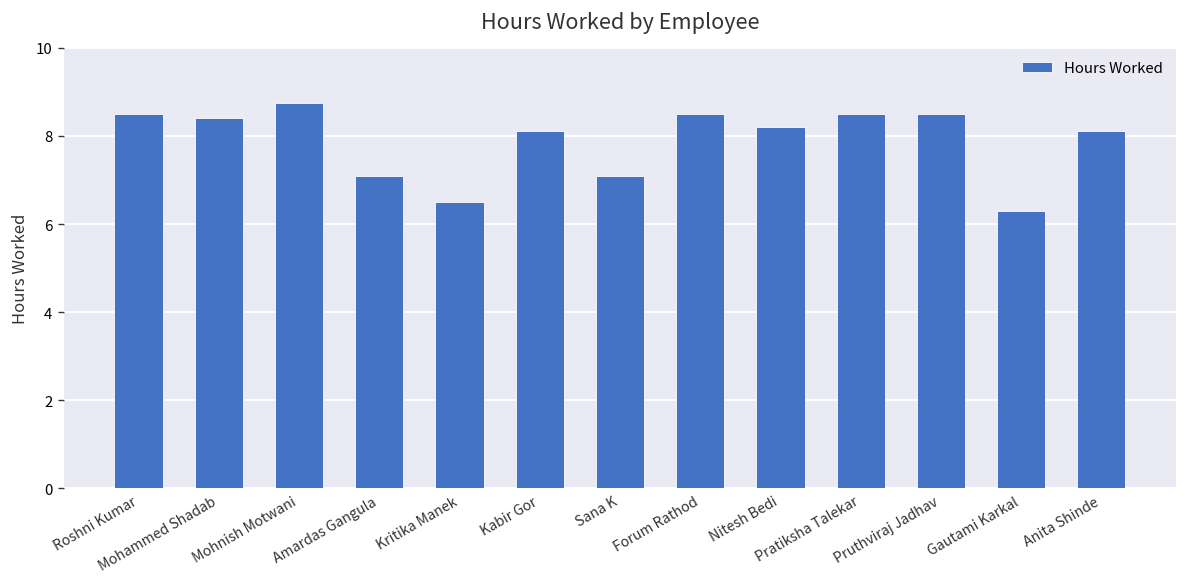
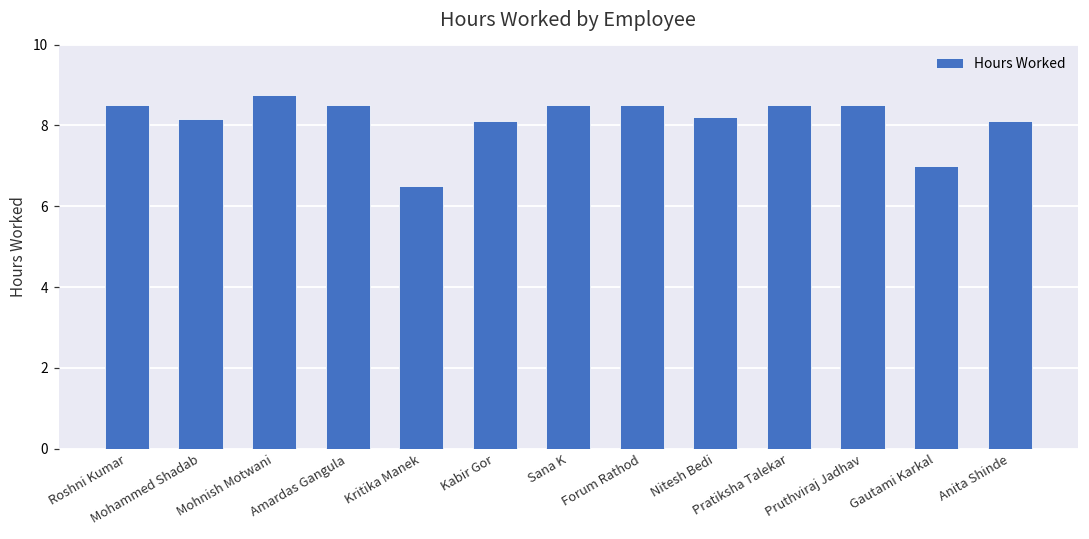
Mohammed Shadab: 8.4 -> 8.2
Amardas Gangula: 7.1 -> 8.5
Sana K: 7.1 -> 8.5
Gautami Karkal: 6.3 -> 7.0
